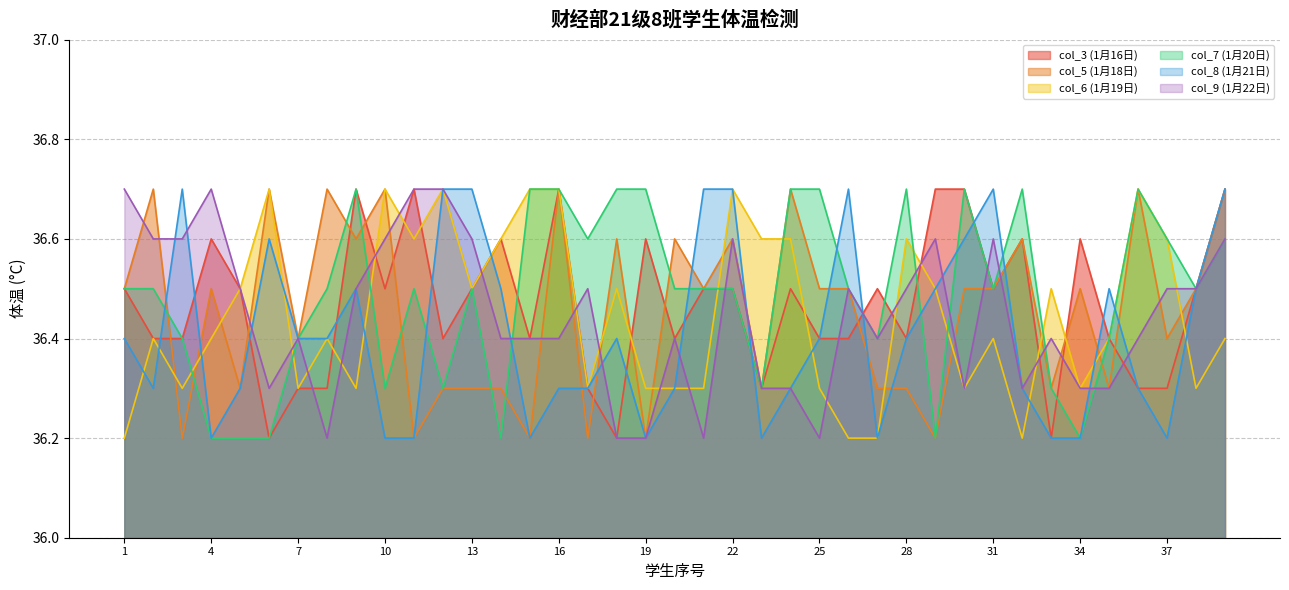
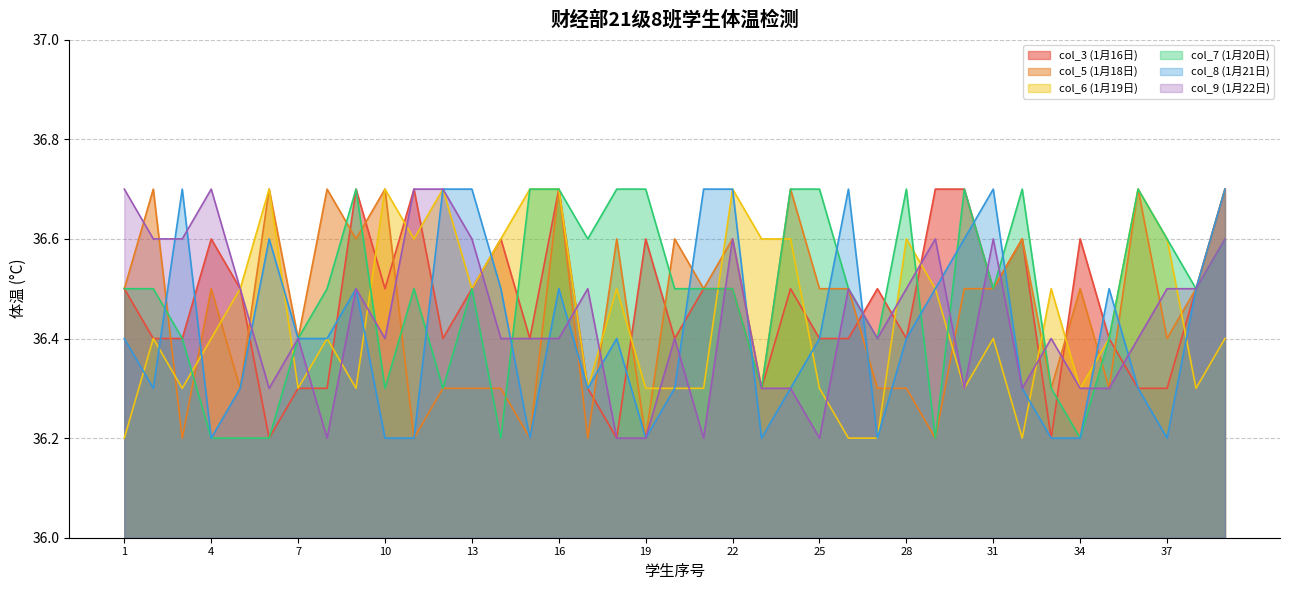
col_9 (1月22日), 10: 36.6 -> 36.4
col_8 (1月21日), 16: 36.3 -> 36.5
